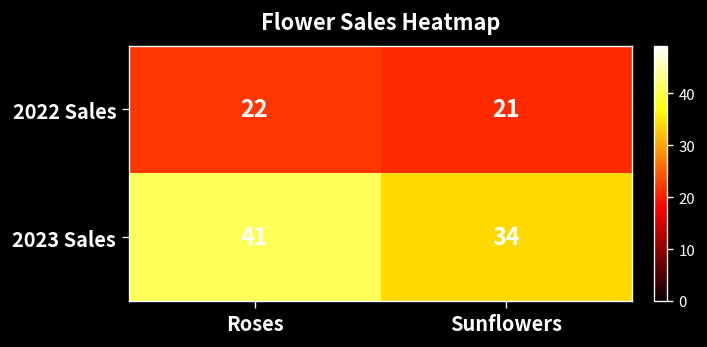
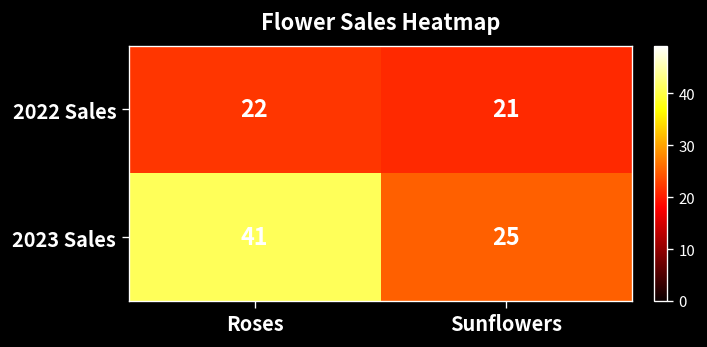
2023 Sales, Sunflowers: 34 -> 25
